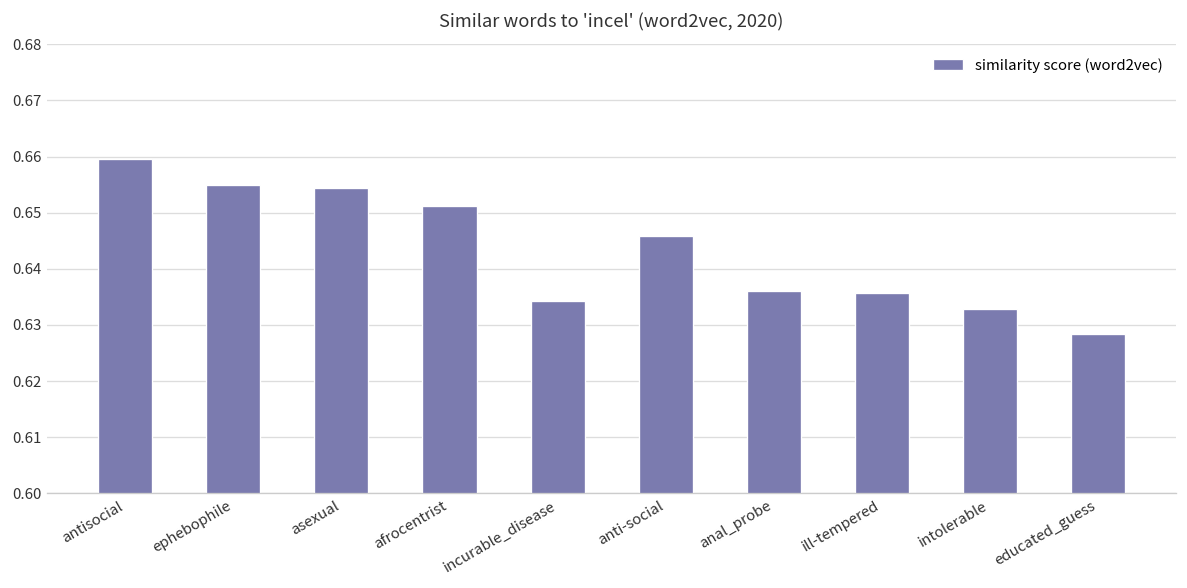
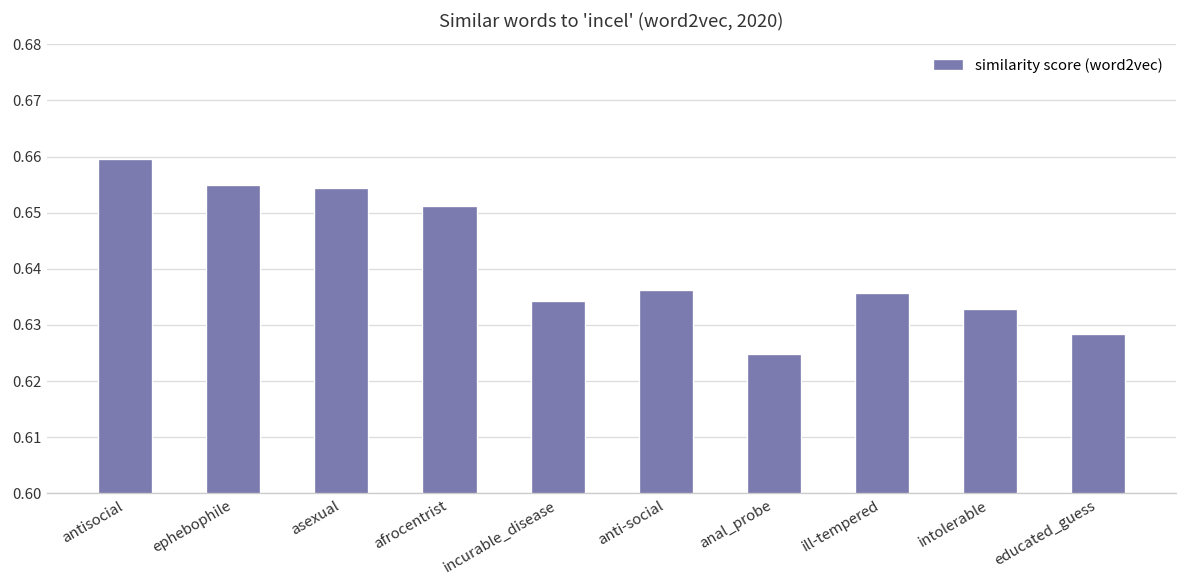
anti-social: 0.646 -> 0.636
anal_probe: 0.636 -> 0.625
